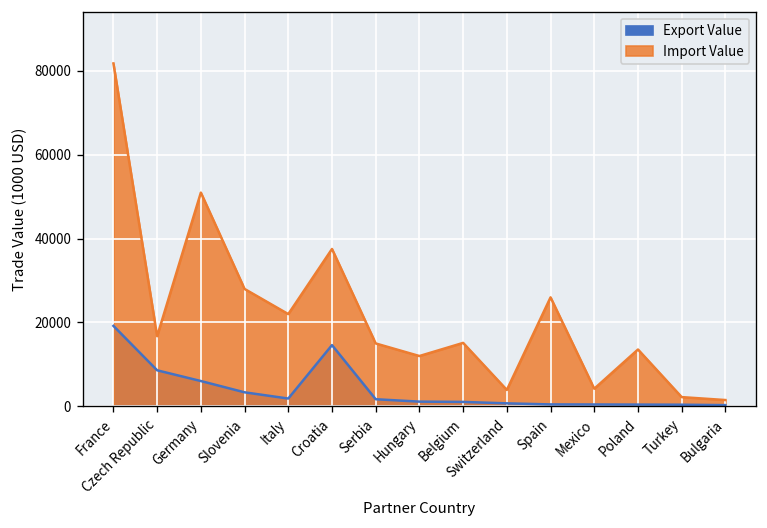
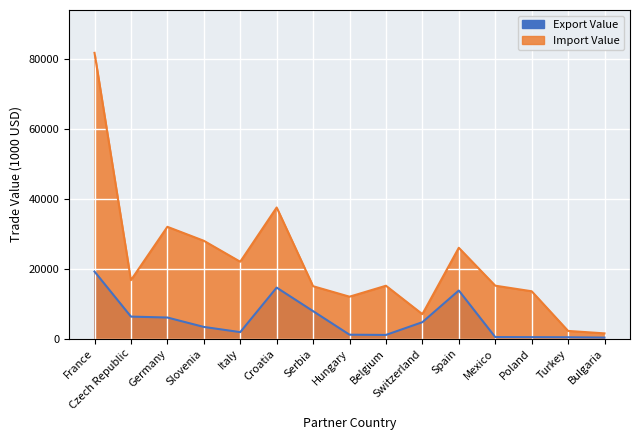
Export Value, Czech Republic: 9000 -> 6000
Import Value, Germany: 51000 -> 32000
Export Value, Serbia: 2000 -> 8000
Export Value, Switzerland: 1000 -> 5000
Import Value, Switzerland: 4000 -> 7000
Export Value, Spain: 0 -> 14000
Import Value, Mexico: 4000 -> 15000
